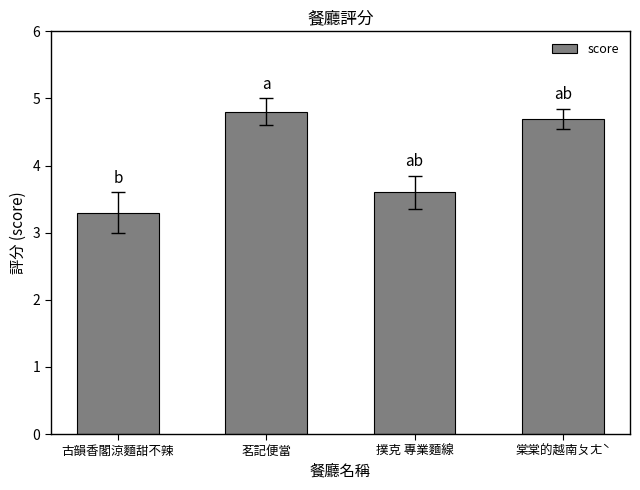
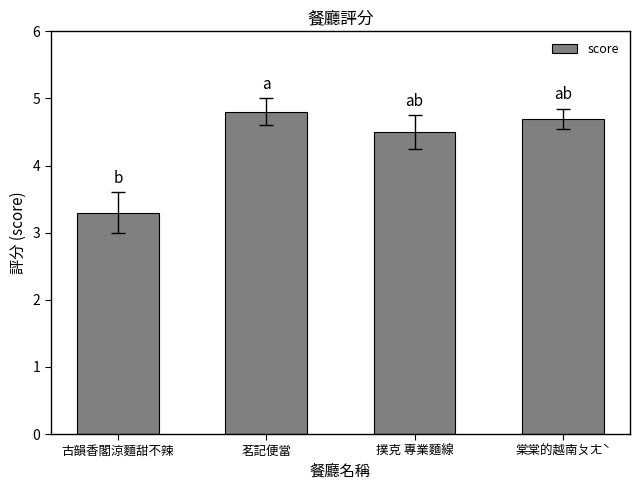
score, 撲克 專業麵線: 3.6 -> 4.5
